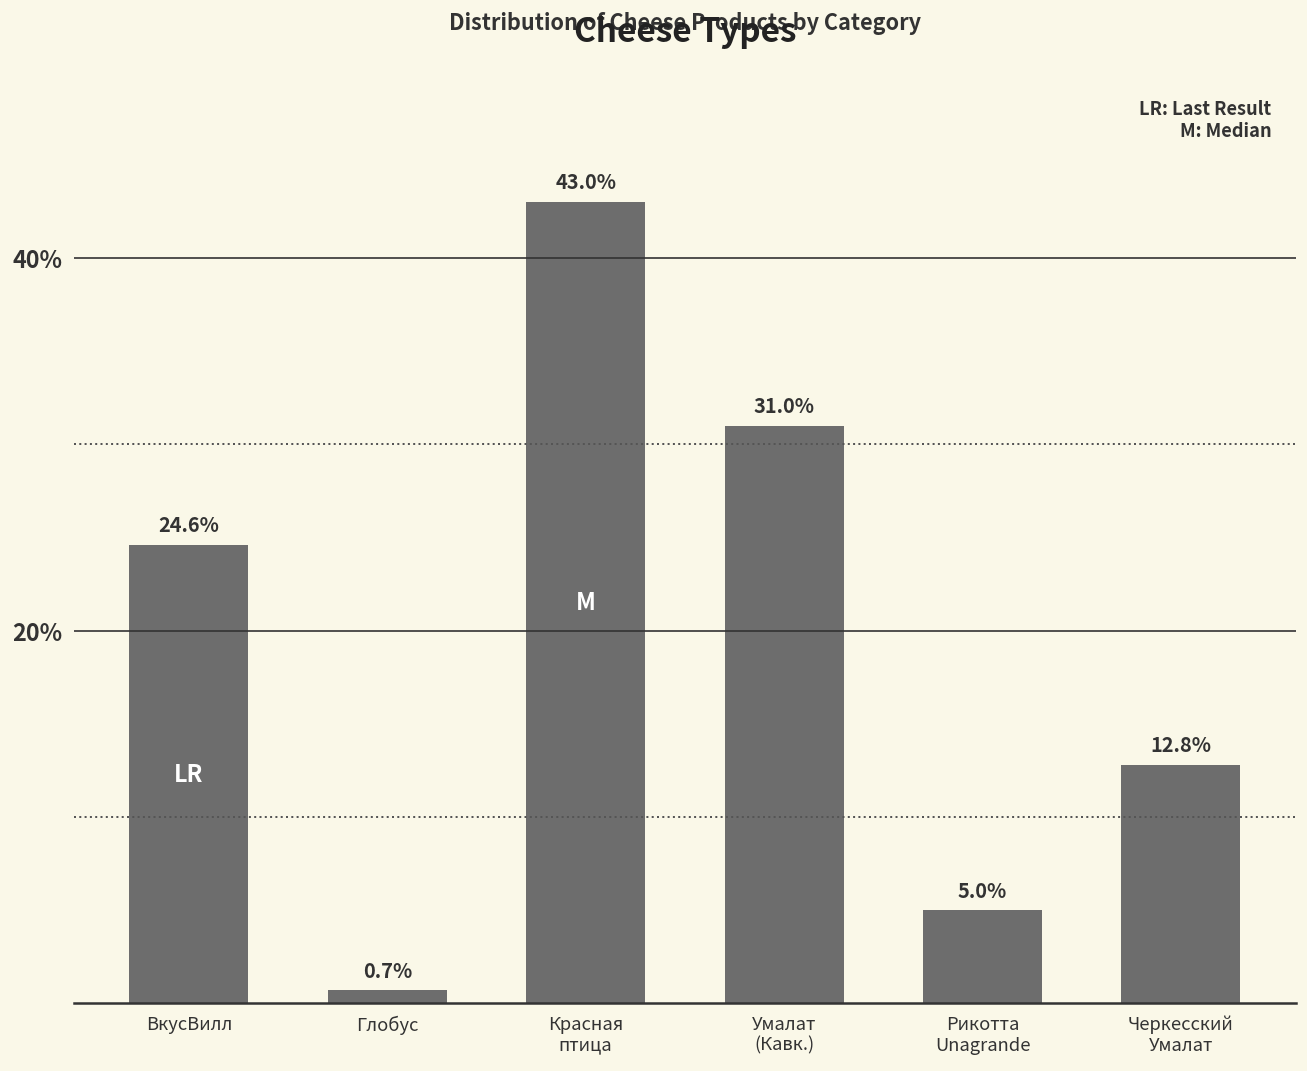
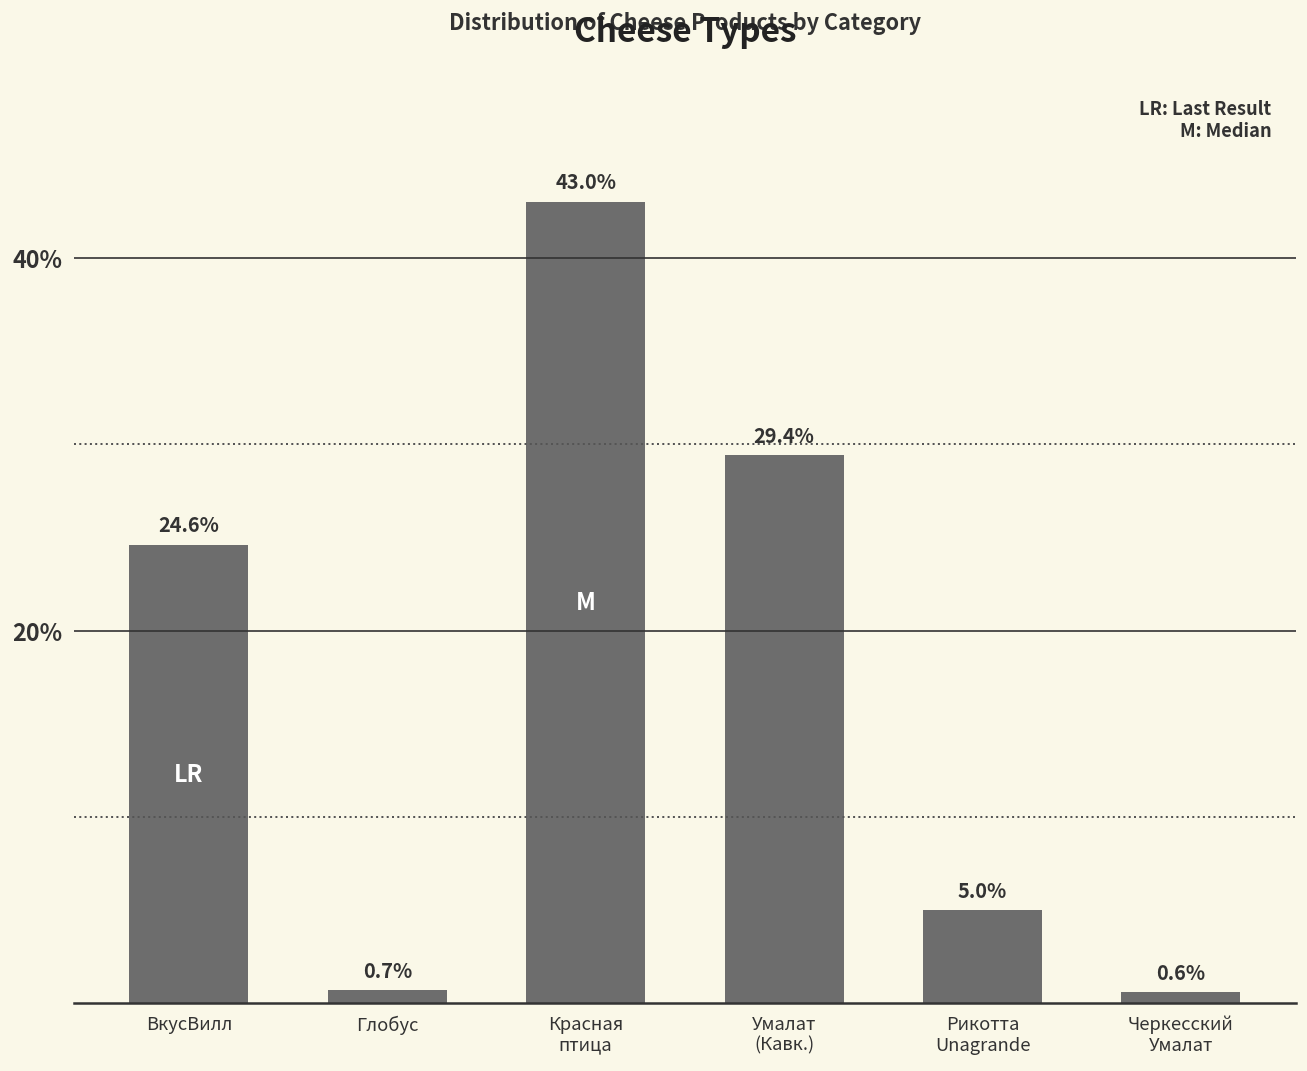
Умалат (Кавк.): 31.0% -> 29.4%
Черкесский Умалат: 12.8% -> 0.6%
